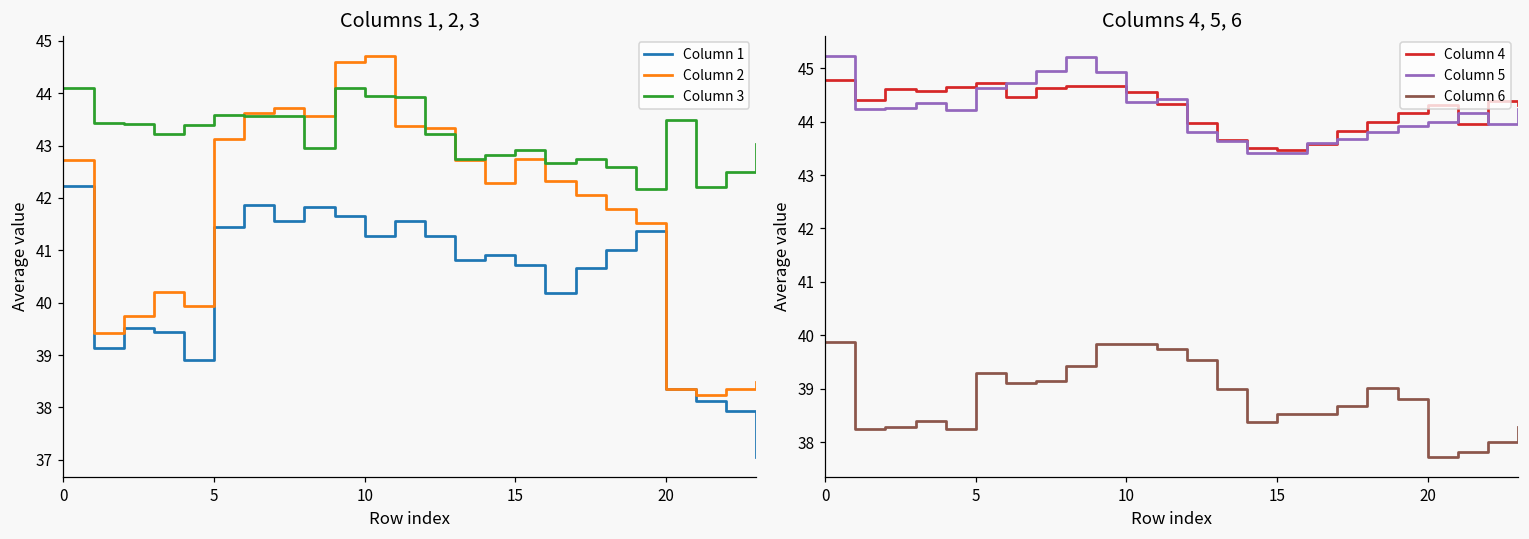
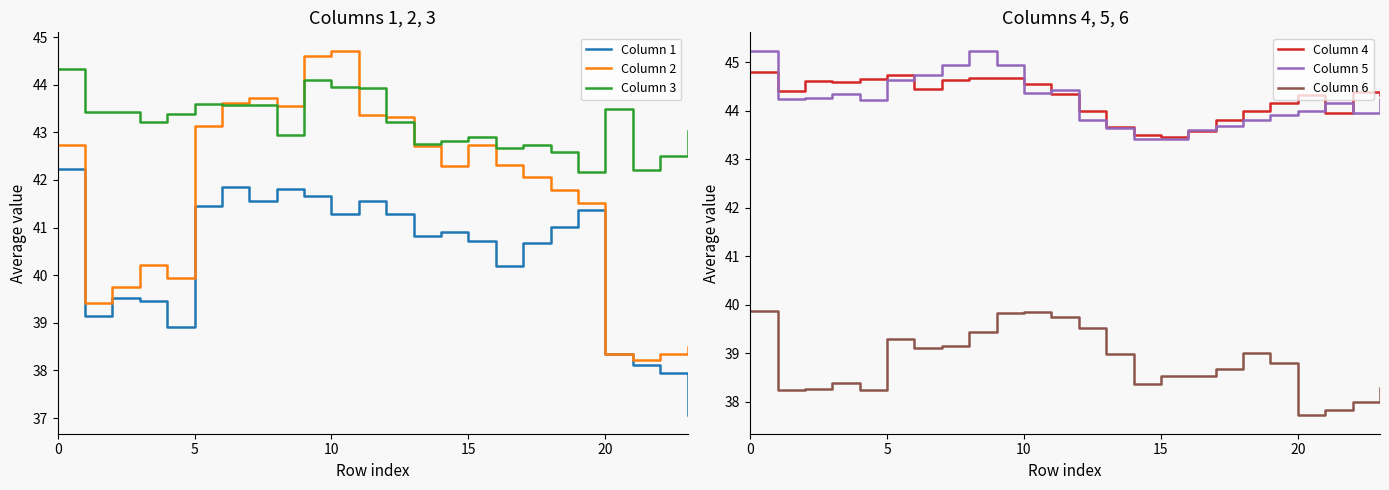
Columns 1, 2, 3, Column 3, 0: 44.1 -> 44.3
